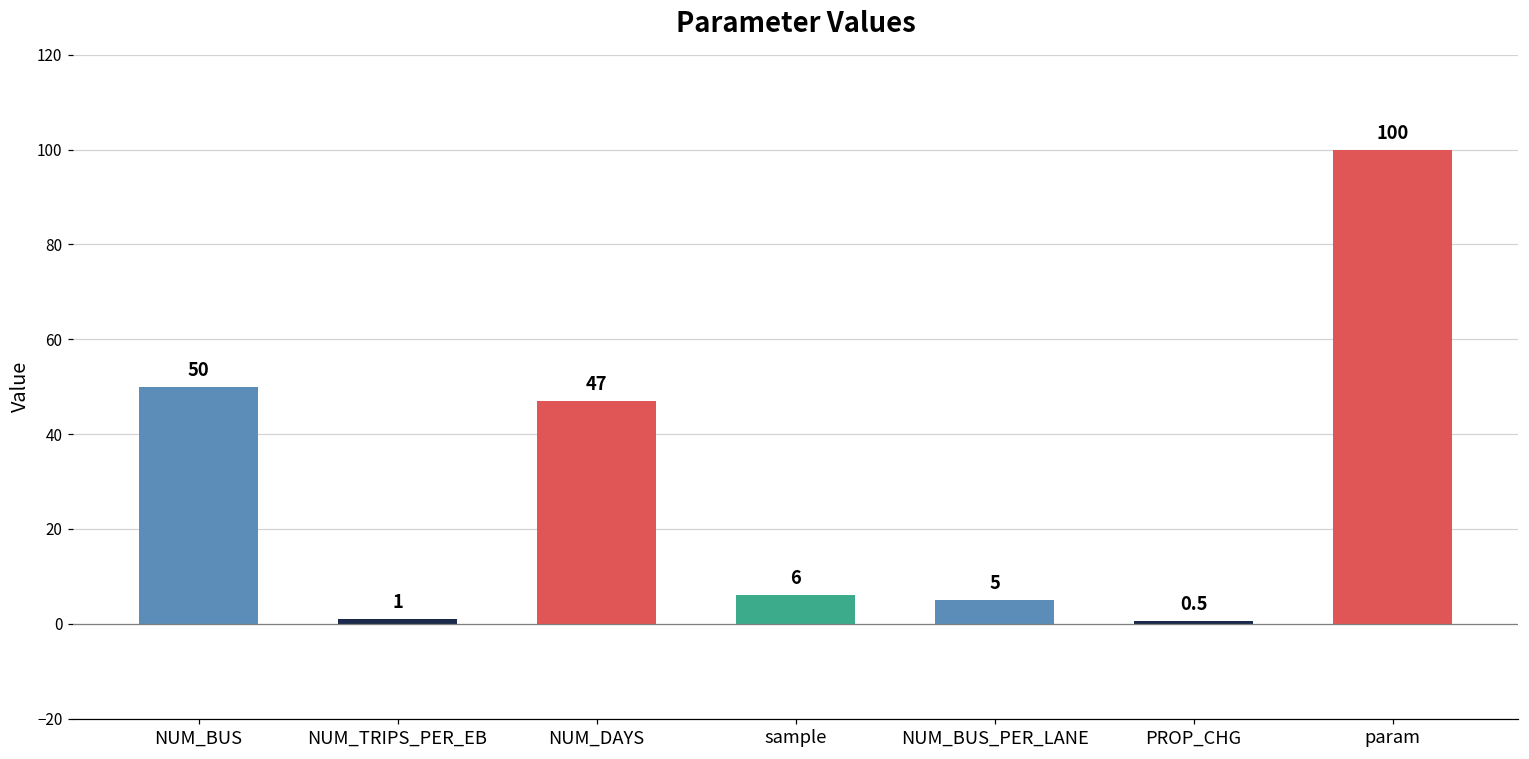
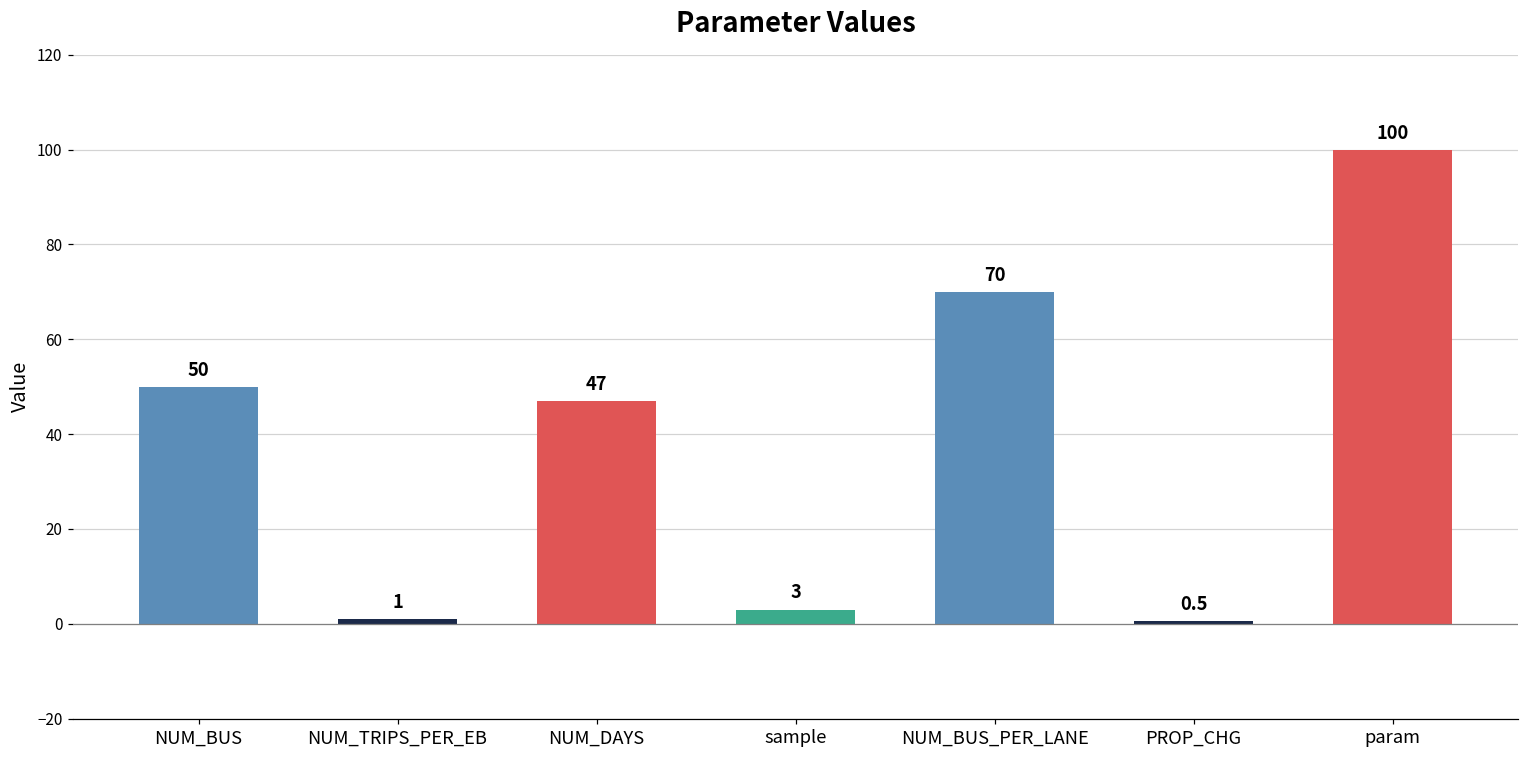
sample: 6 -> 3
NUM_BUS_PER_LANE: 5 -> 70
